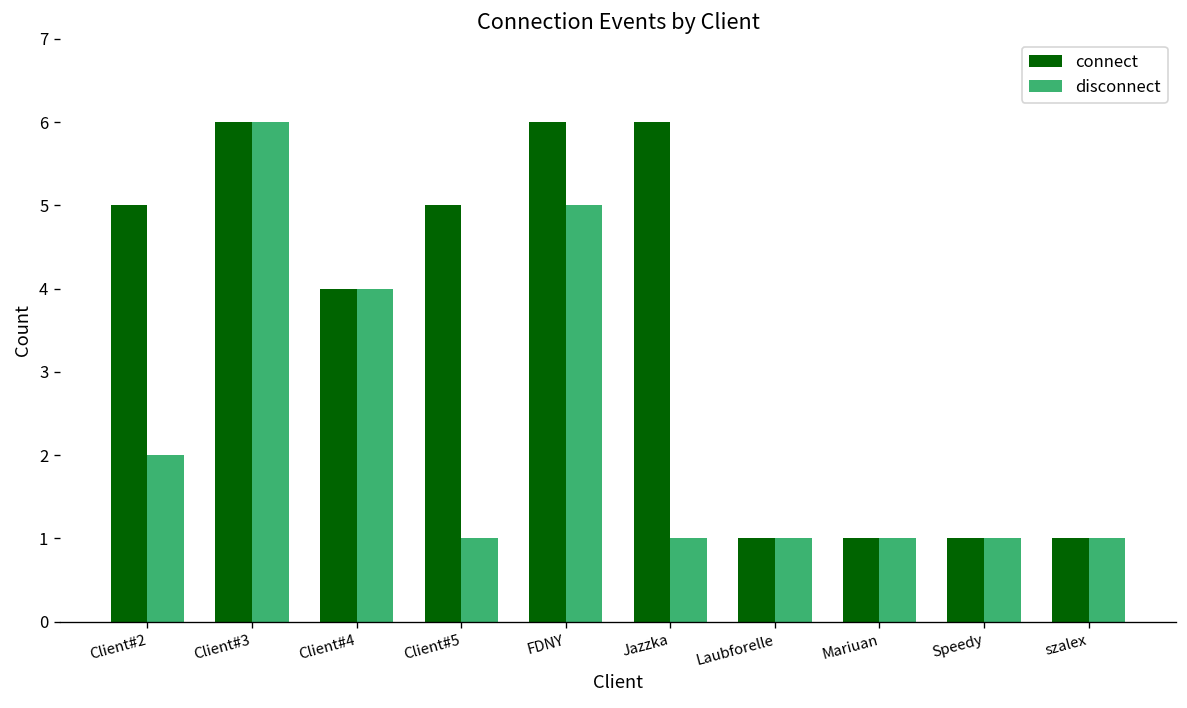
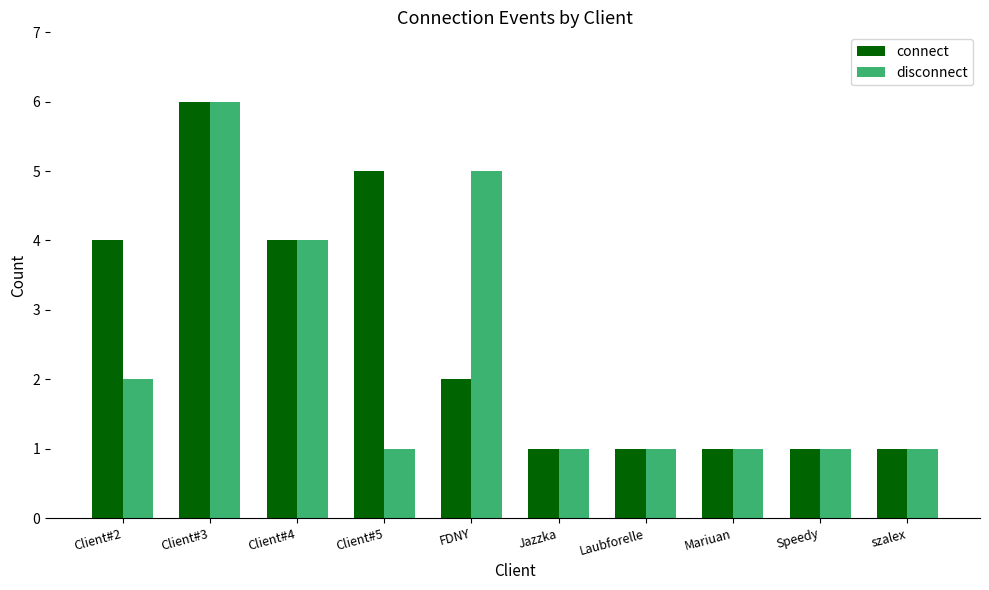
connect, Client#2: 5 -> 4
connect, FDNY: 6 -> 2
connect, Jazzka: 6 -> 1
